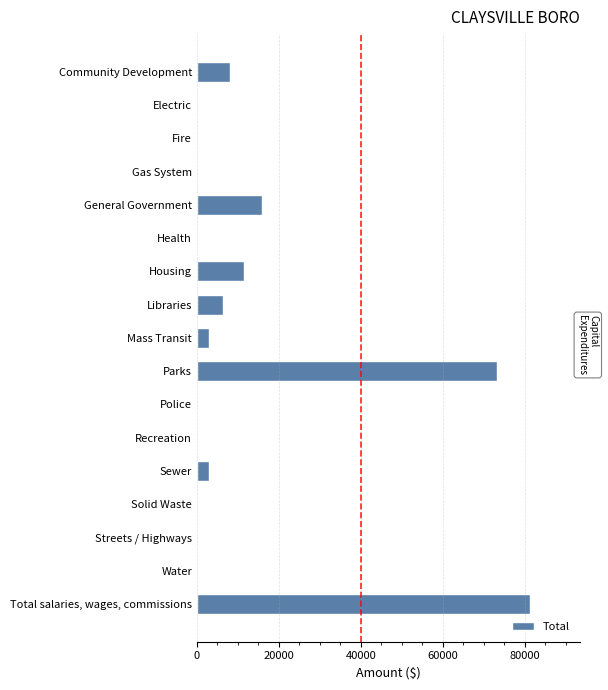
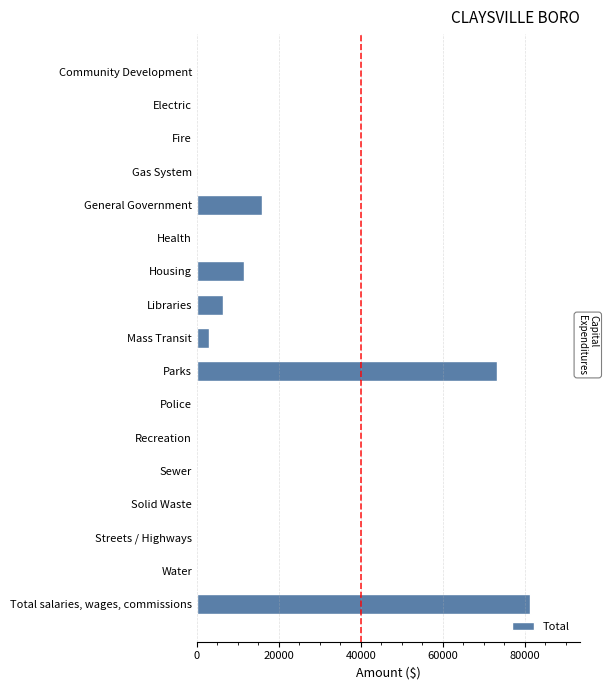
Community Development: 8000 -> 0
Sewer: 3000 -> 0
